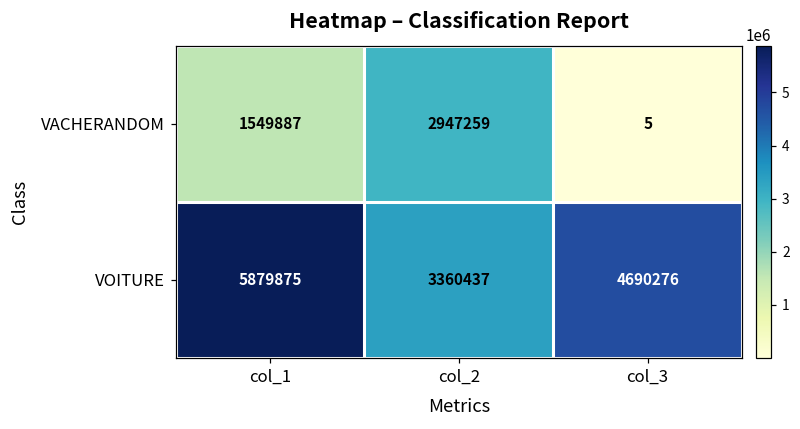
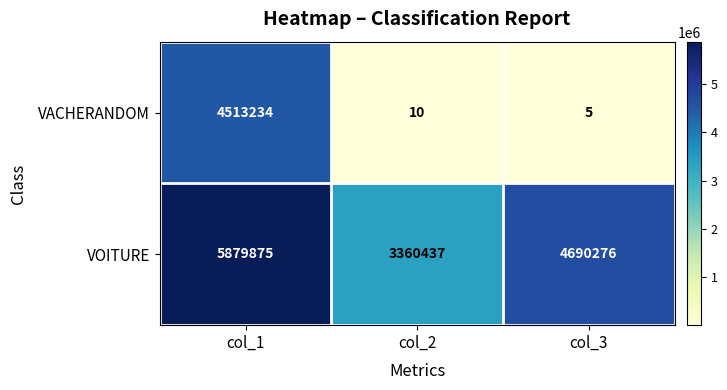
VACHERANDOM, col_1: 1549887 -> 4513234
VACHERANDOM, col_2: 2947259 -> 10
